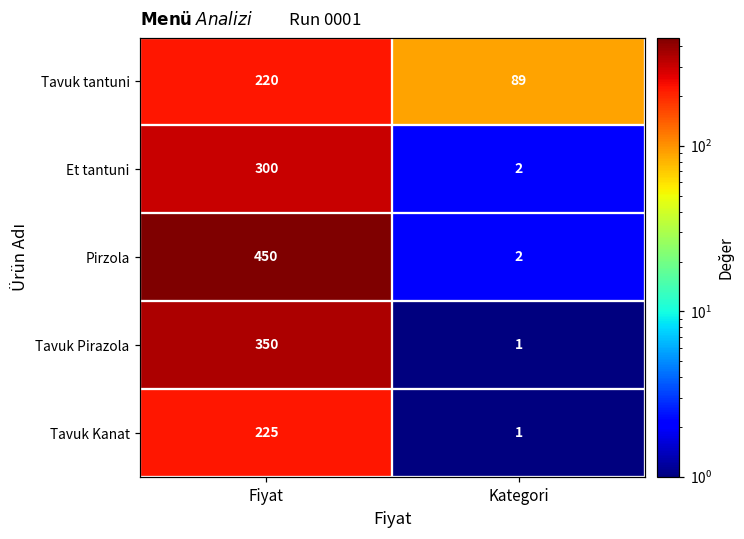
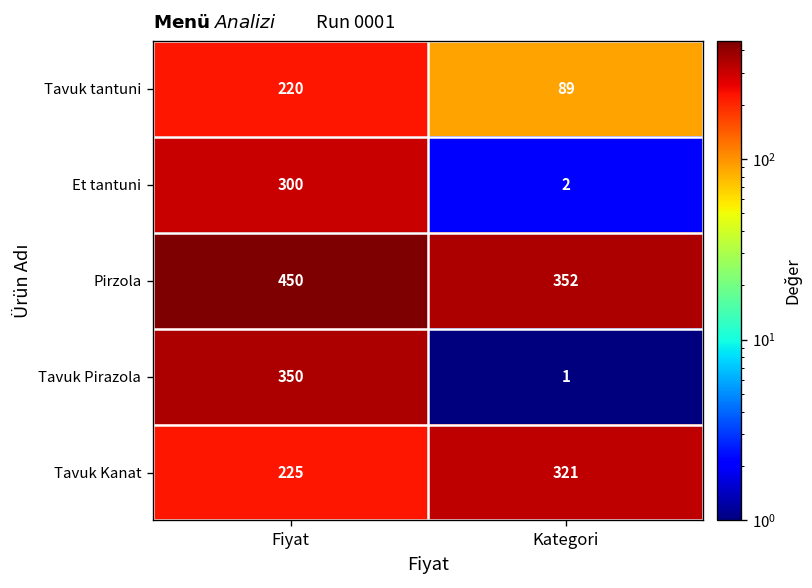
Pirzola, Kategori: 2 -> 352
Tavuk Kanat, Kategori: 1 -> 321
